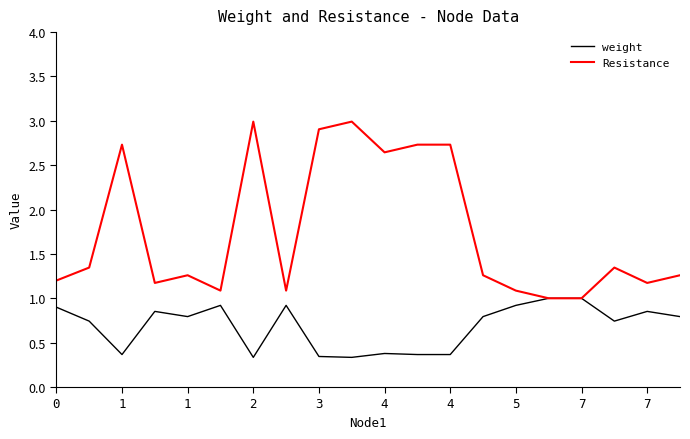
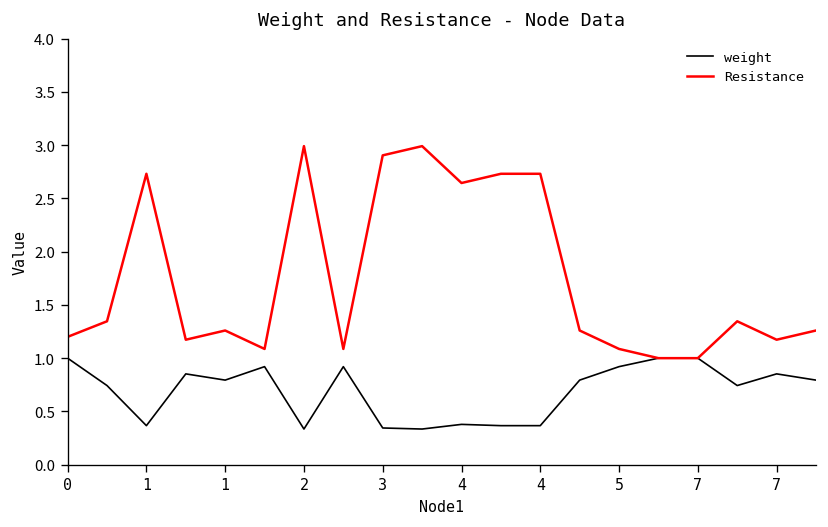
weight, 0: 0.9 -> 1.0
